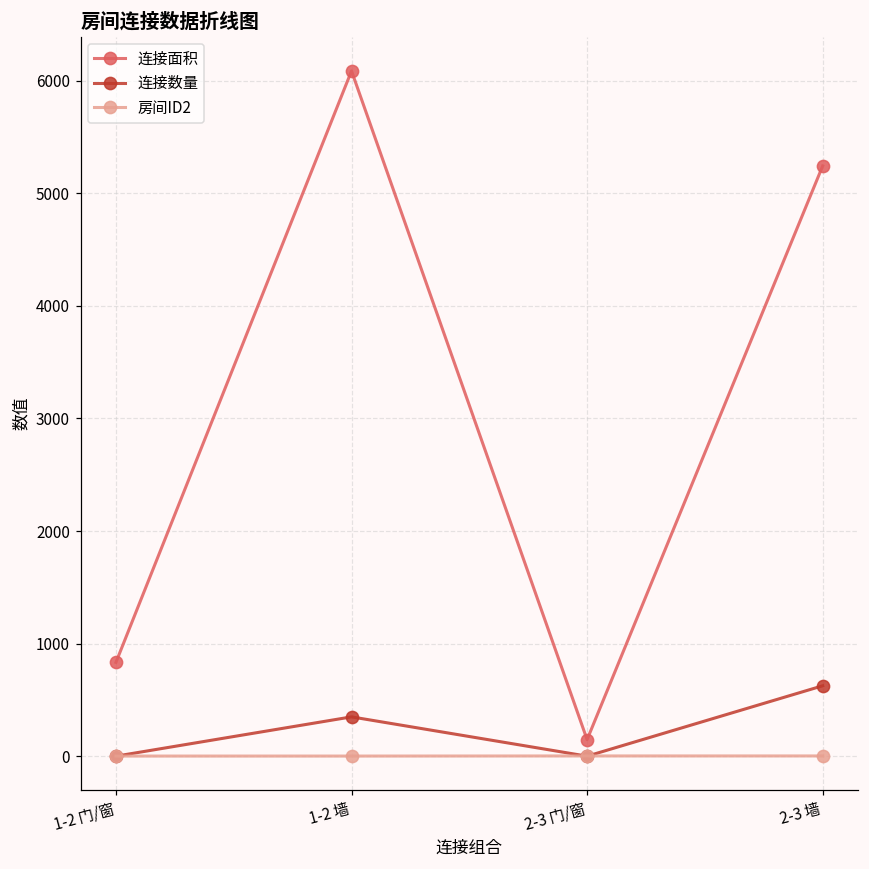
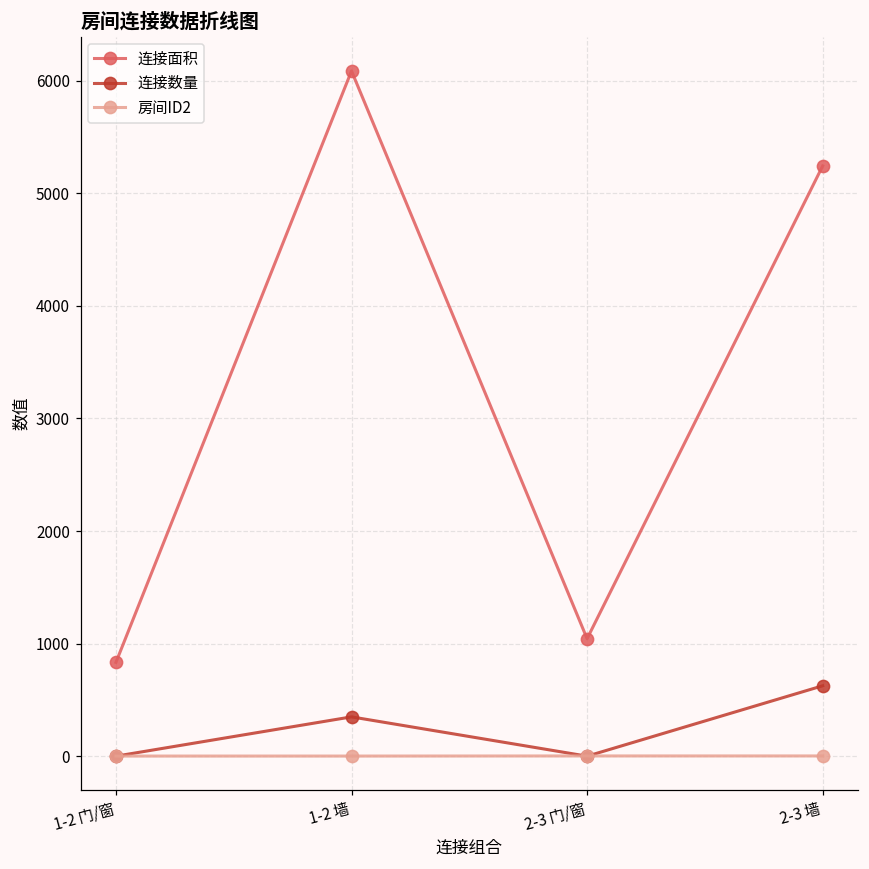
连接面积, 2-3 门/窗: 150 -> 1040
